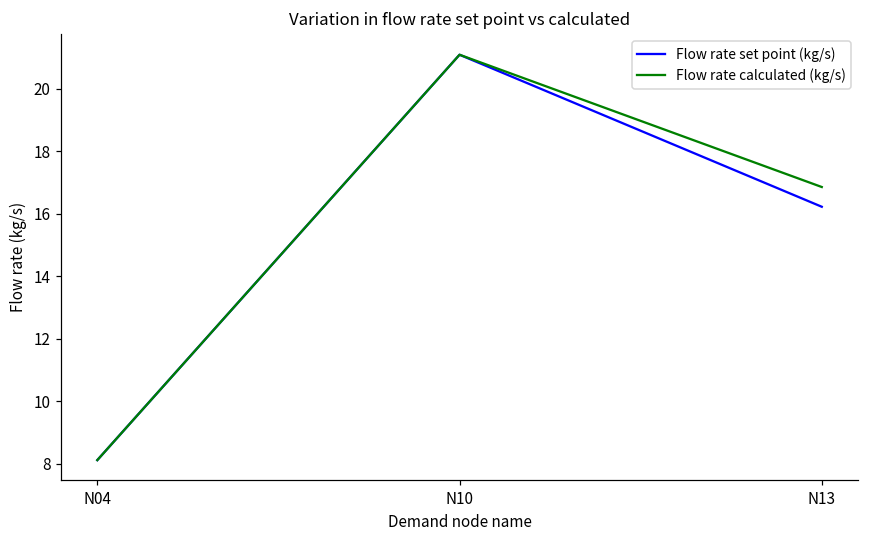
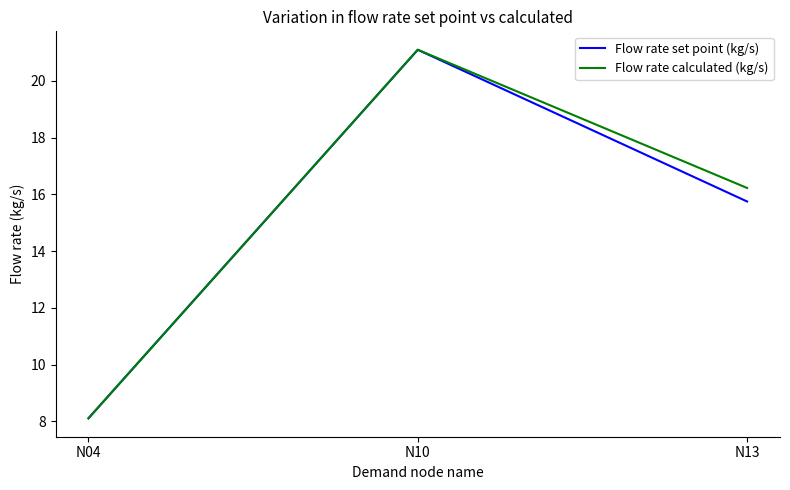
Flow rate set point (kg/s), N13: 16.2 -> 15.7
Flow rate calculated (kg/s), N13: 16.9 -> 16.2
